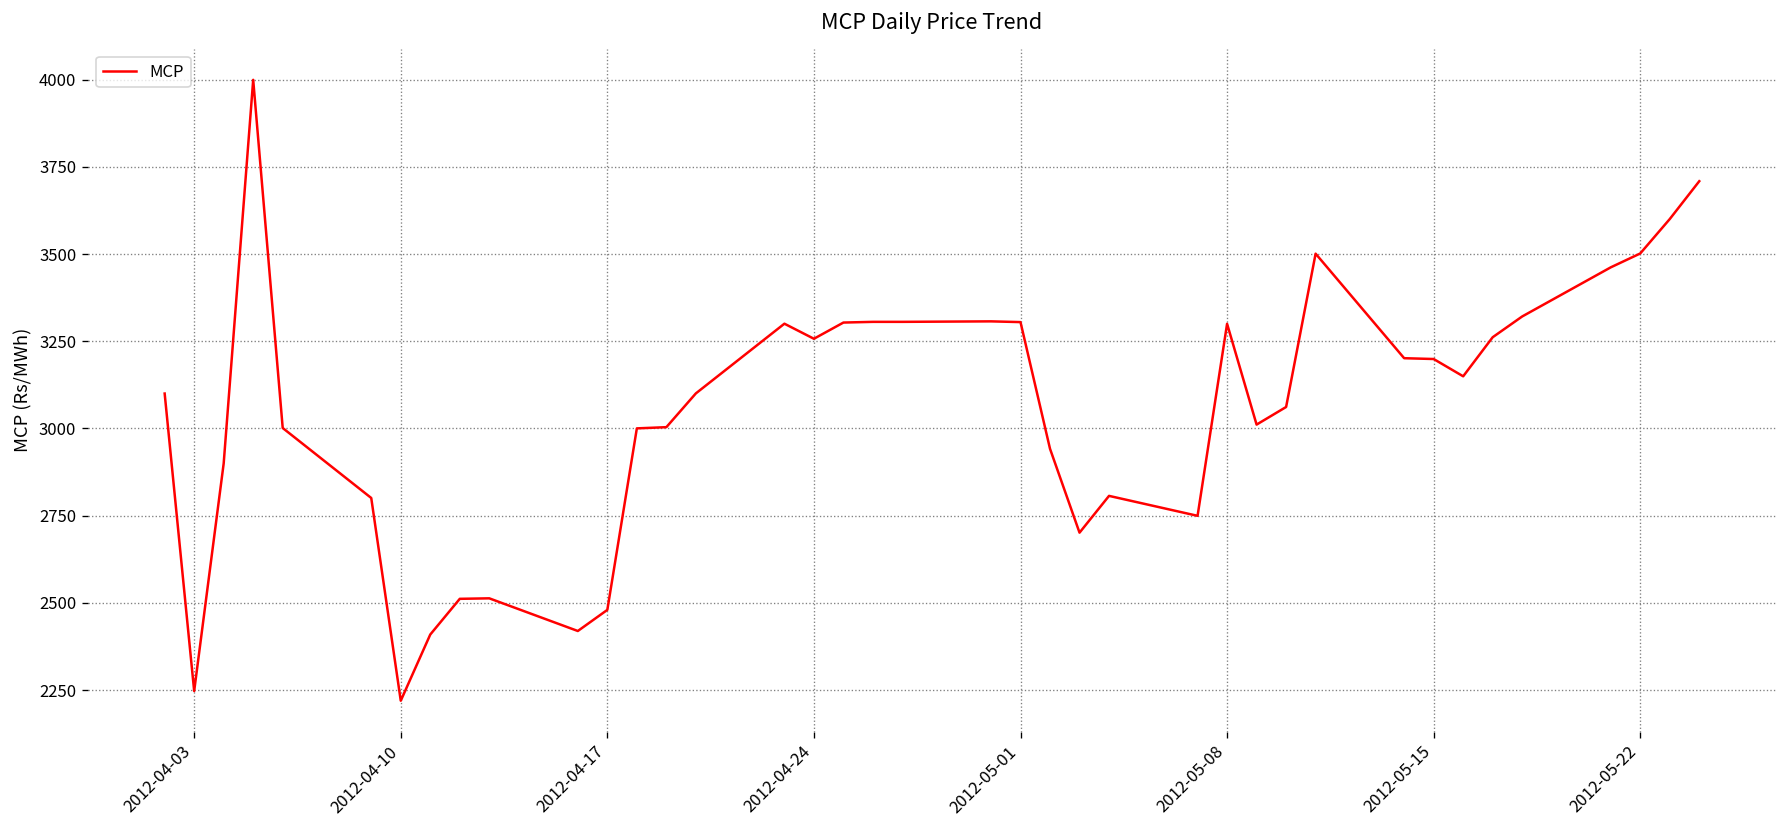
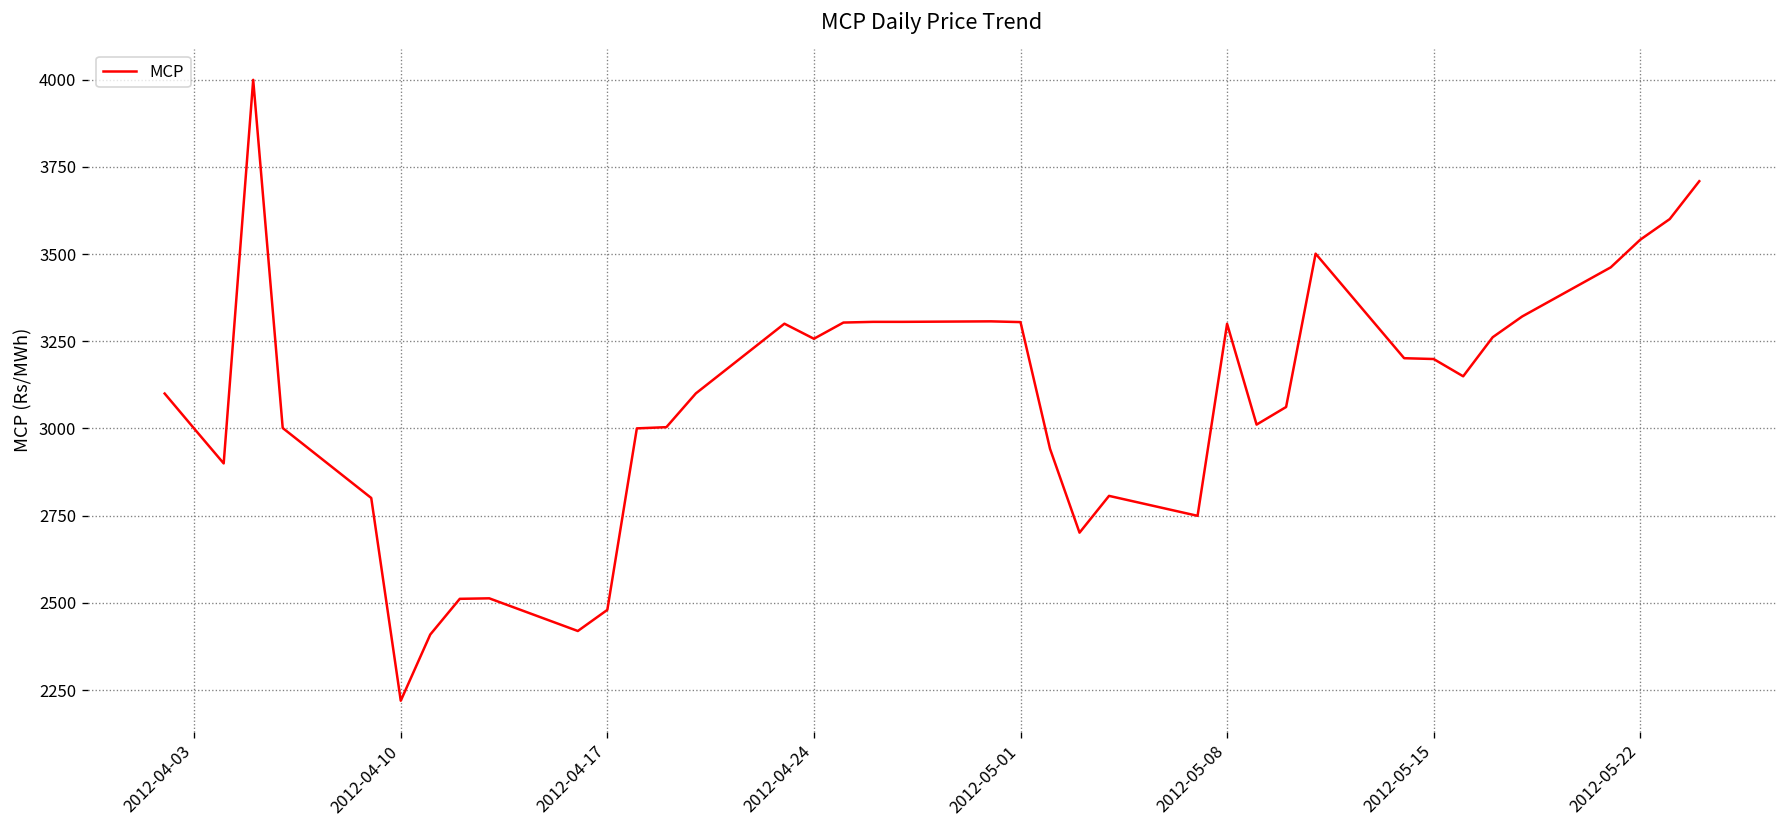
2012-04-03: 2250 -> 3000
2012-05-22: 3500 -> 3540
